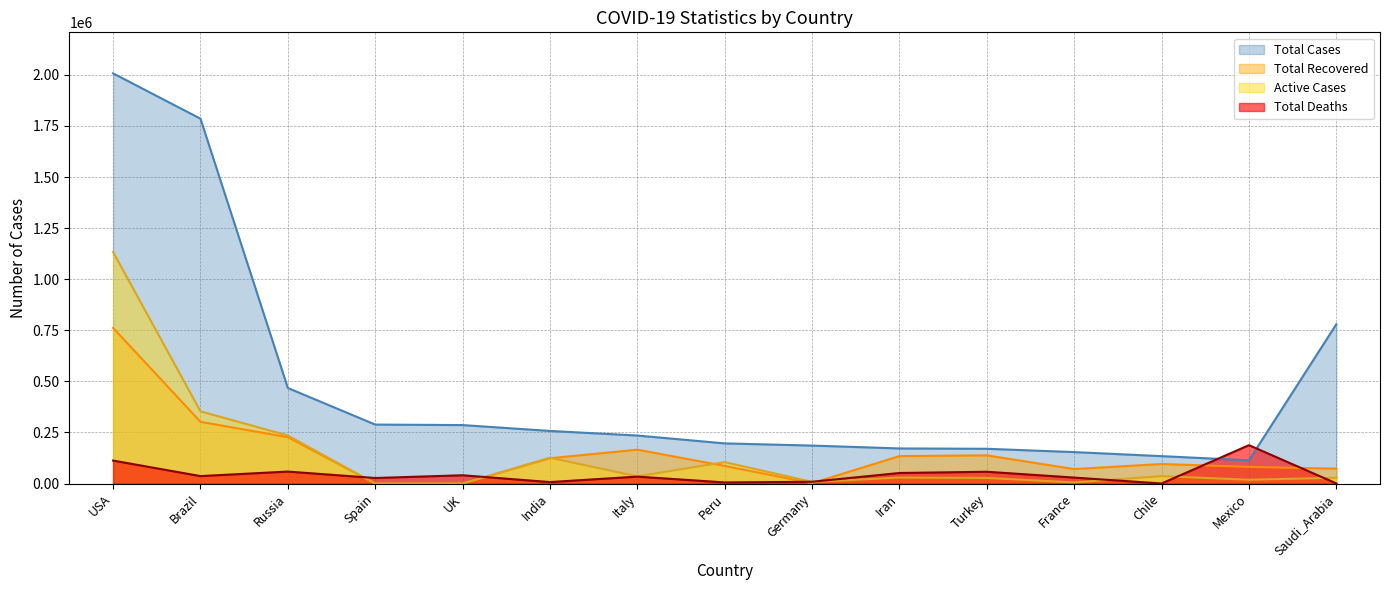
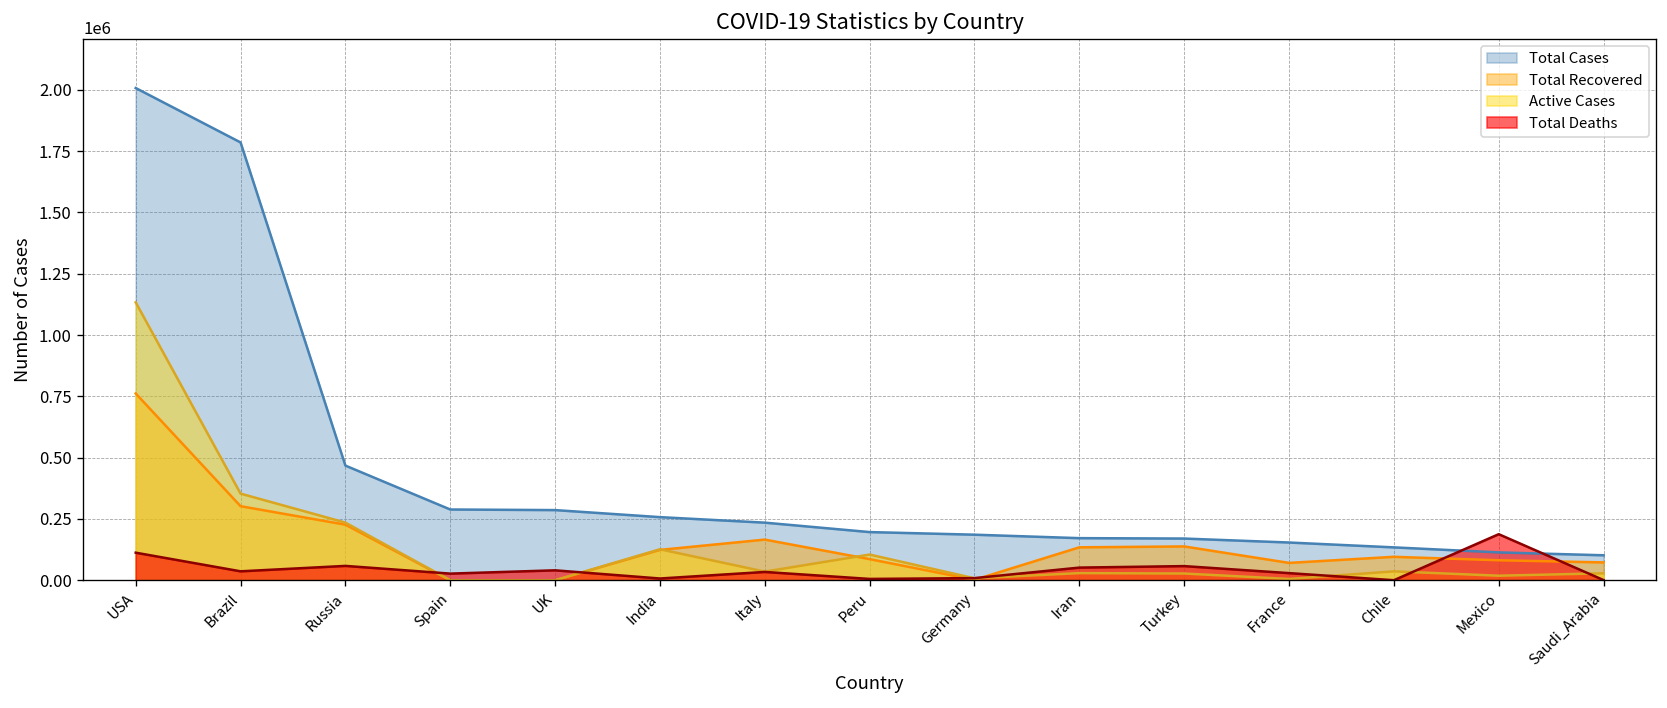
Total Cases, Saudi_Arabia: 780000 -> 100000
